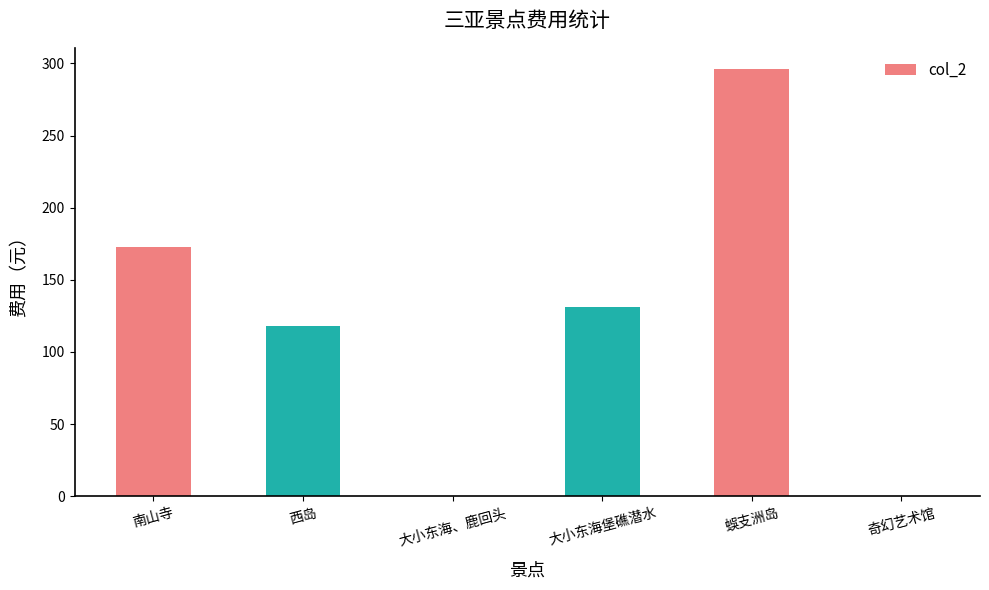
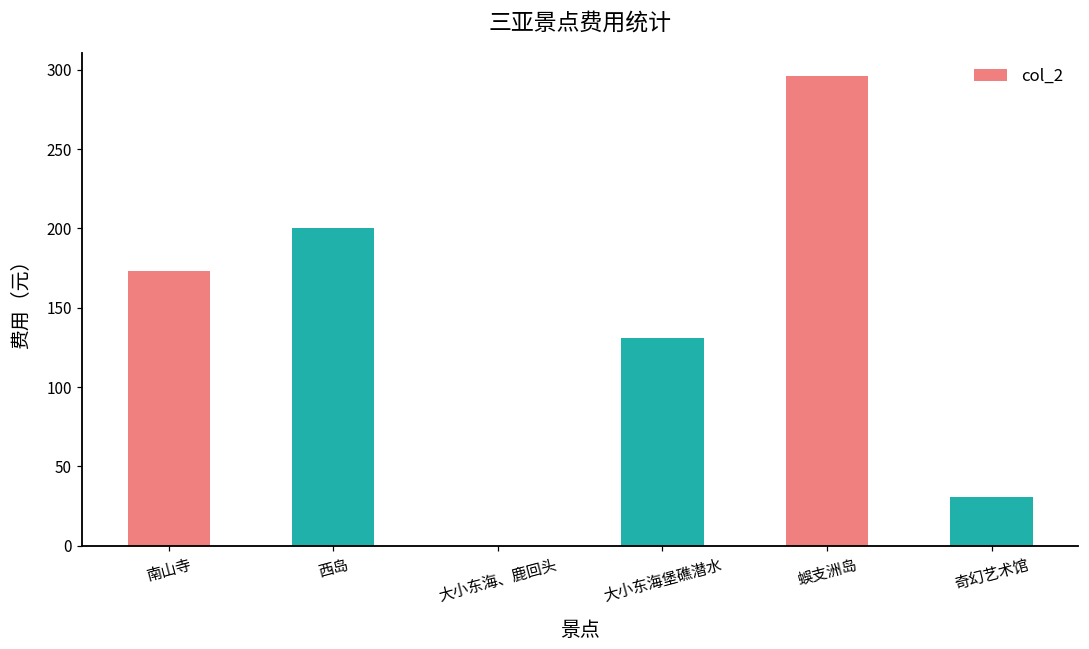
西岛: 118 -> 200
奇幻艺术馆: 0 -> 31
